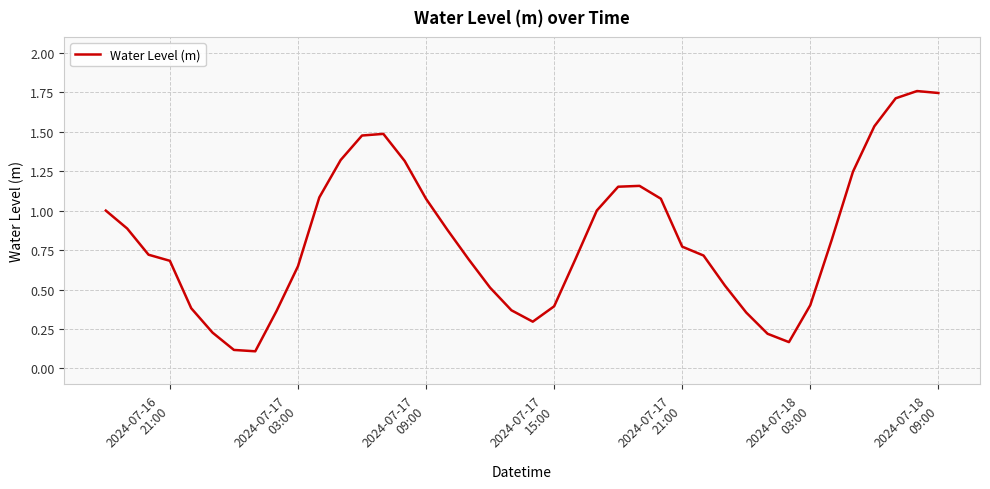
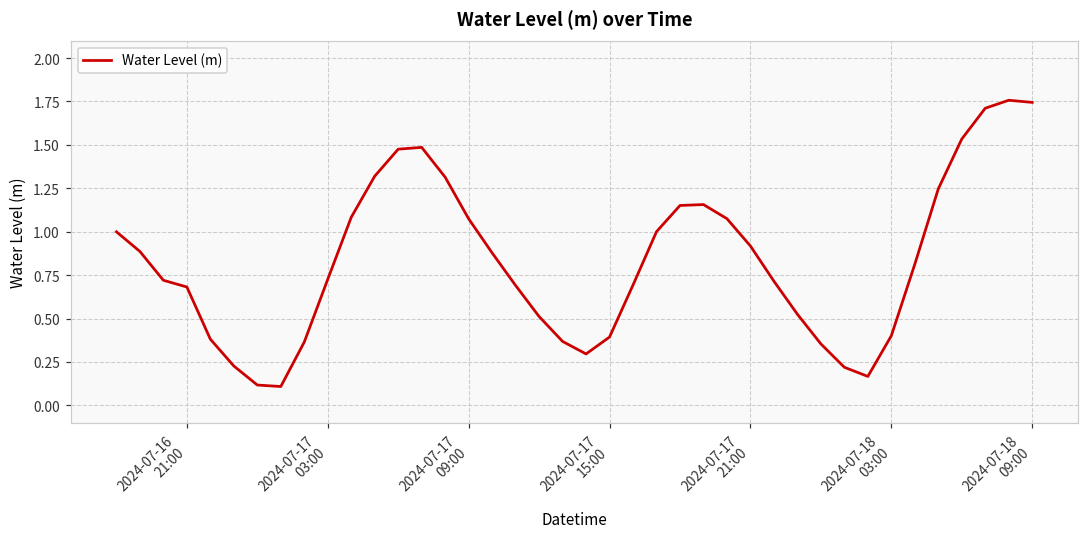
2024-07-17 03:00: 0.65 -> 0.73
2024-07-17 21:00: 0.77 -> 0.92
